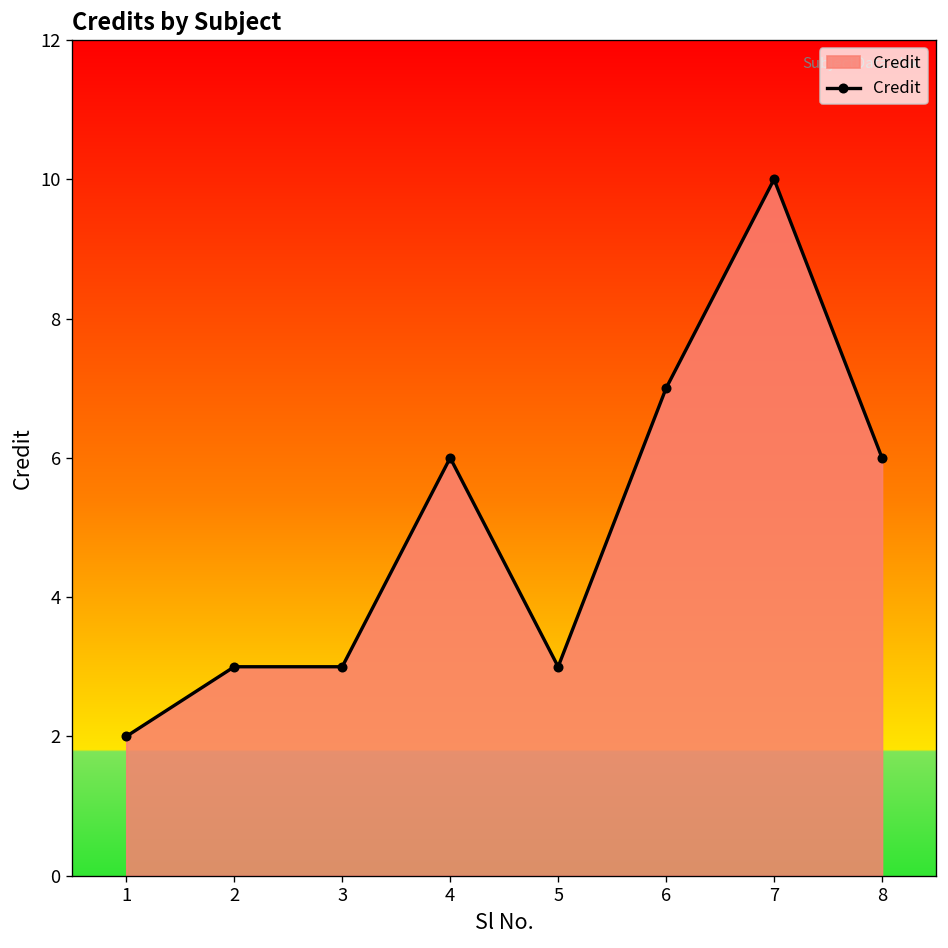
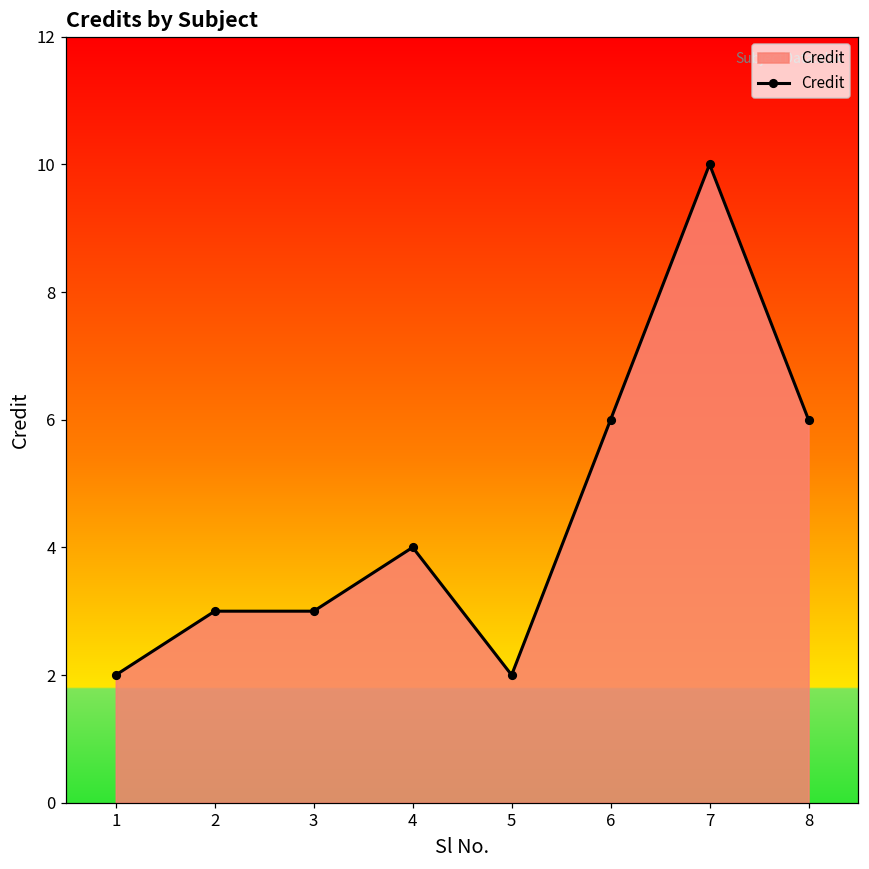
4: 6 -> 4
5: 3 -> 2
6: 7 -> 6
